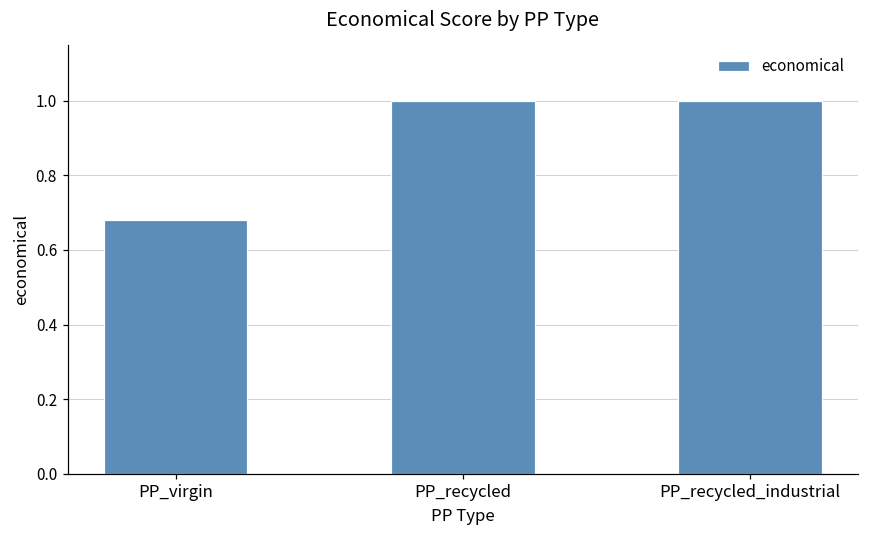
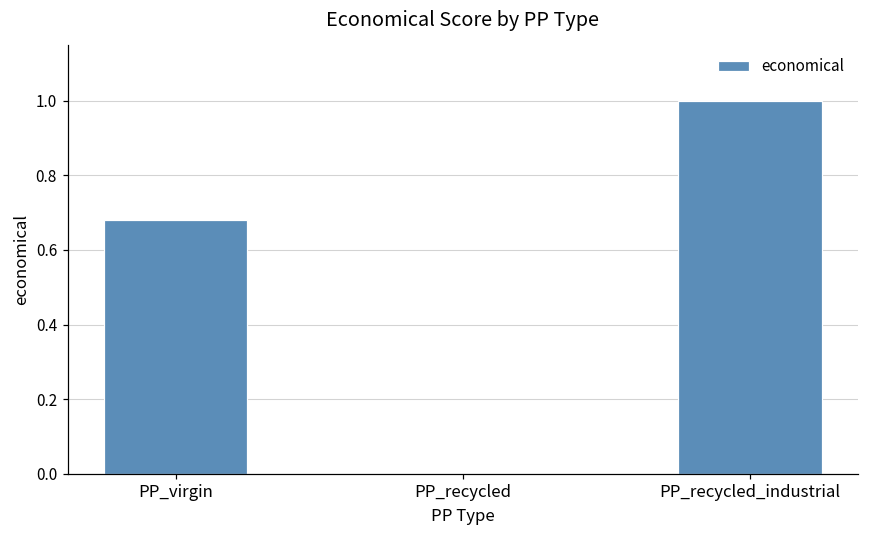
PP_recycled: 1 -> 0
